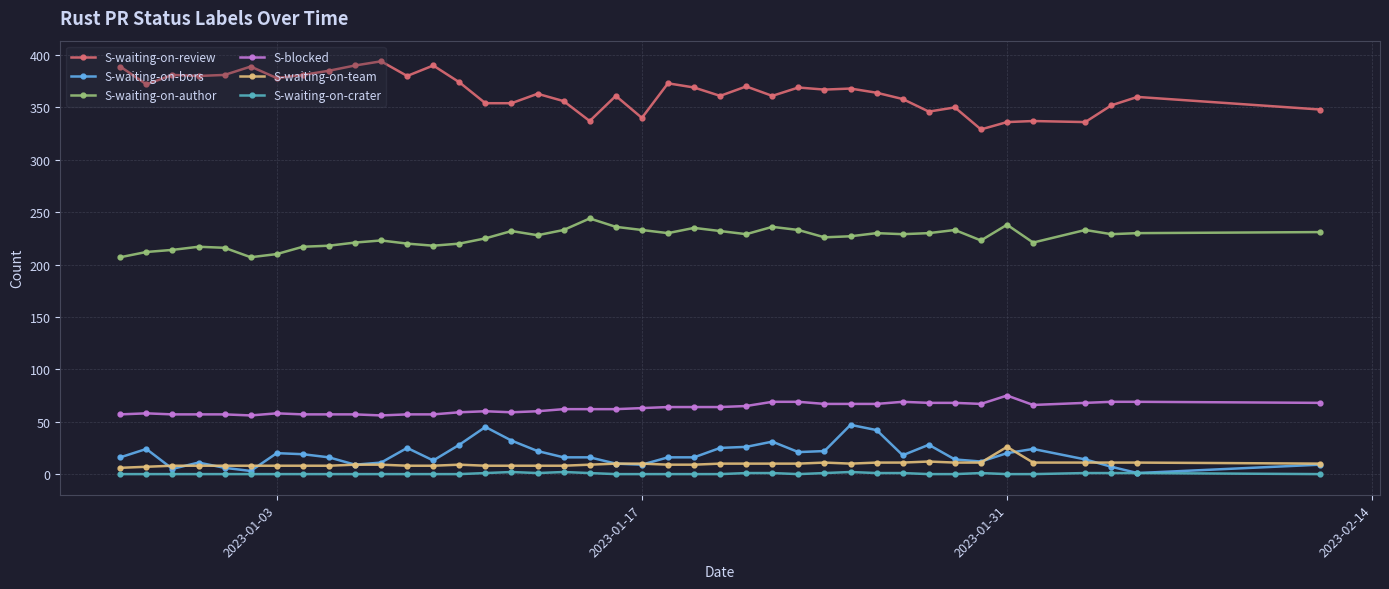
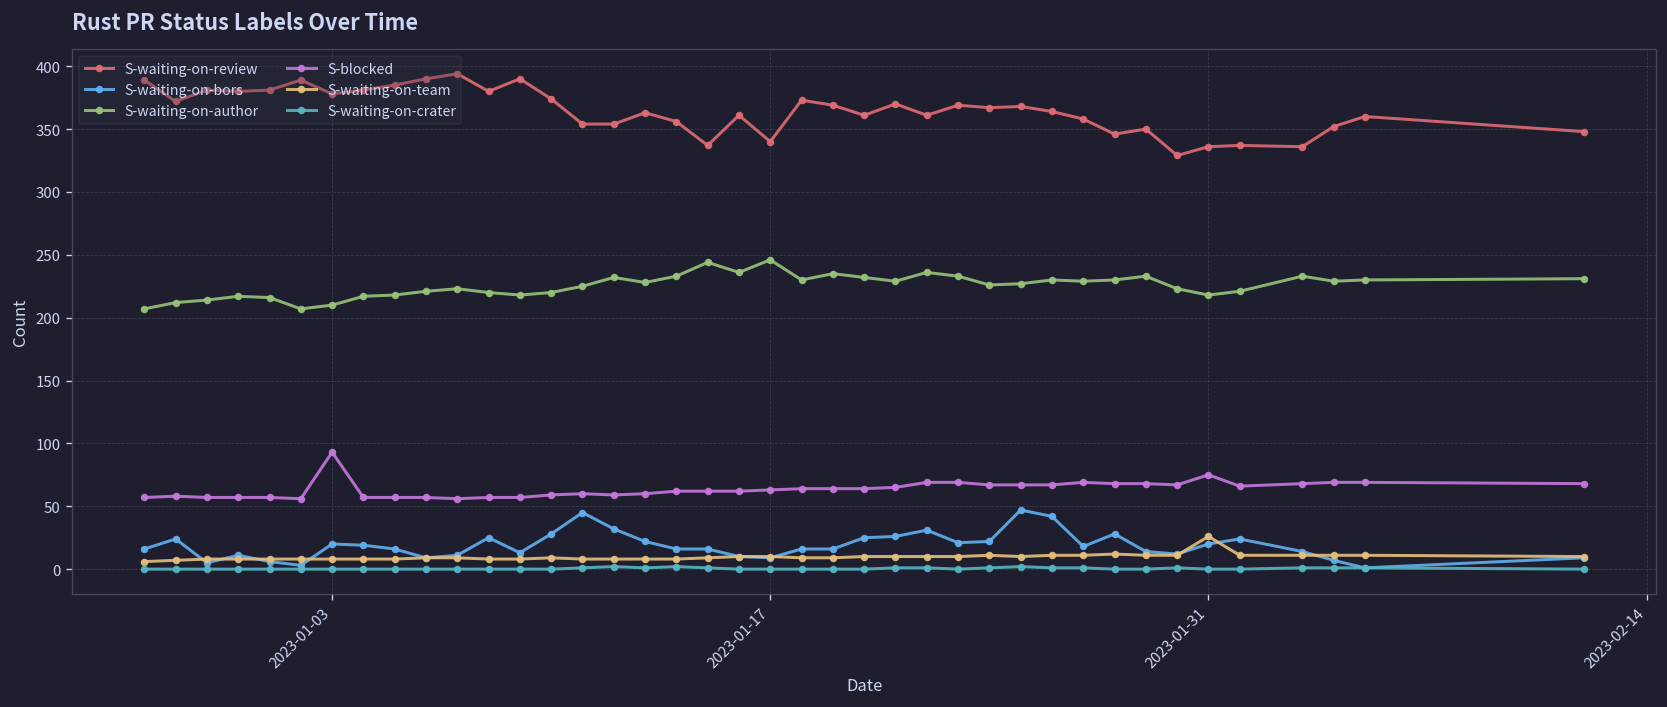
S-blocked, 2023-01-03: 58 -> 93
S-waiting-on-author, 2023-01-17: 233 -> 246
S-waiting-on-author, 2023-01-31: 238 -> 218
